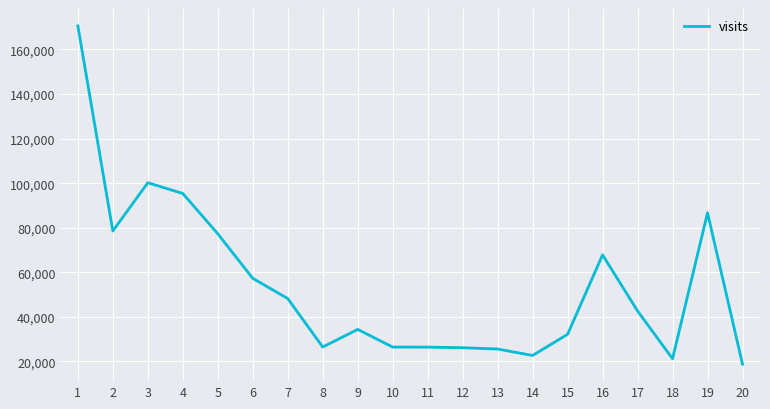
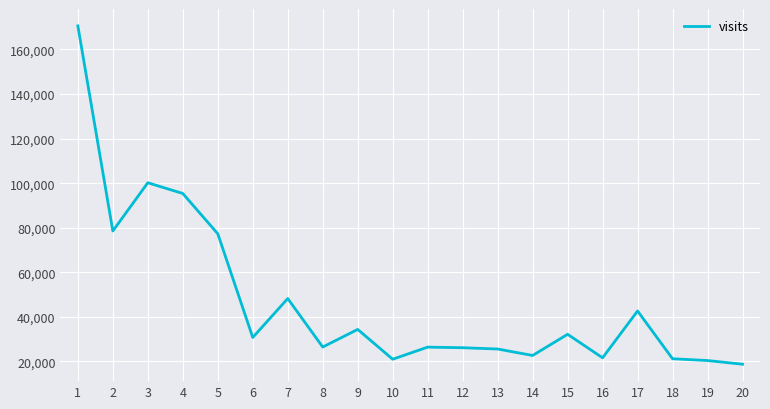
6: 57,000 -> 31,000
10: 26,000 -> 21,000
16: 68,000 -> 22,000
19: 87,000 -> 20,000
